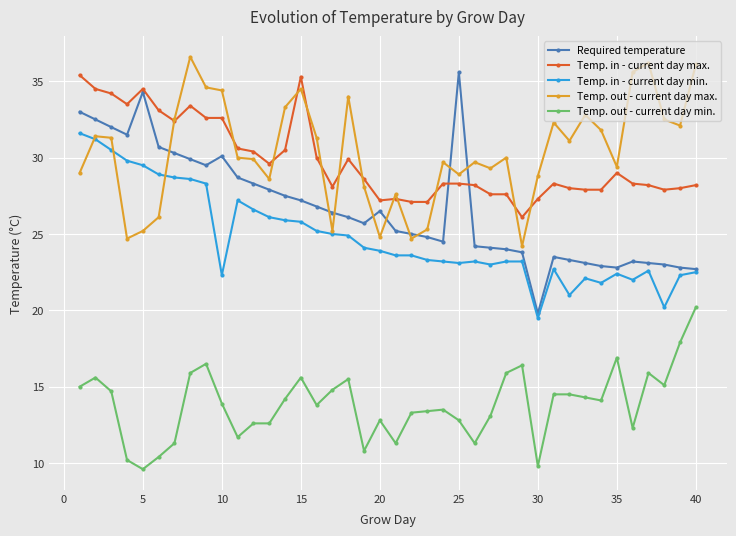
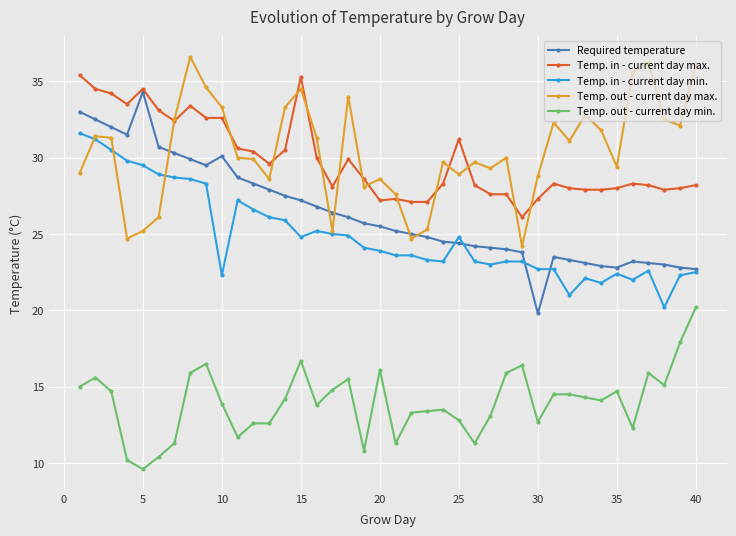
Temp. out - current day max., 10: 34.4 -> 33.3
Temp. in - current day min., 15: 25.8 -> 24.8
Temp. out - current day min., 15: 15.6 -> 16.7
Required temperature, 20: 26.5 -> 25.5
Temp. out - current day max., 20: 24.8 -> 28.6
Temp. out - current day min., 20: 12.8 -> 16.1
Required temperature, 25: 35.6 -> 24.4
Temp. in - current day max., 25: 28.3 -> 31.2
Temp. in - current day min., 25: 23.1 -> 24.8
Temp. in - current day min., 30: 19.5 -> 22.7
Temp. out - current day min., 30: 9.8 -> 12.7
Temp. in - current day max., 35: 29 -> 28
Temp. out - current day min., 35: 16.9 -> 14.7
